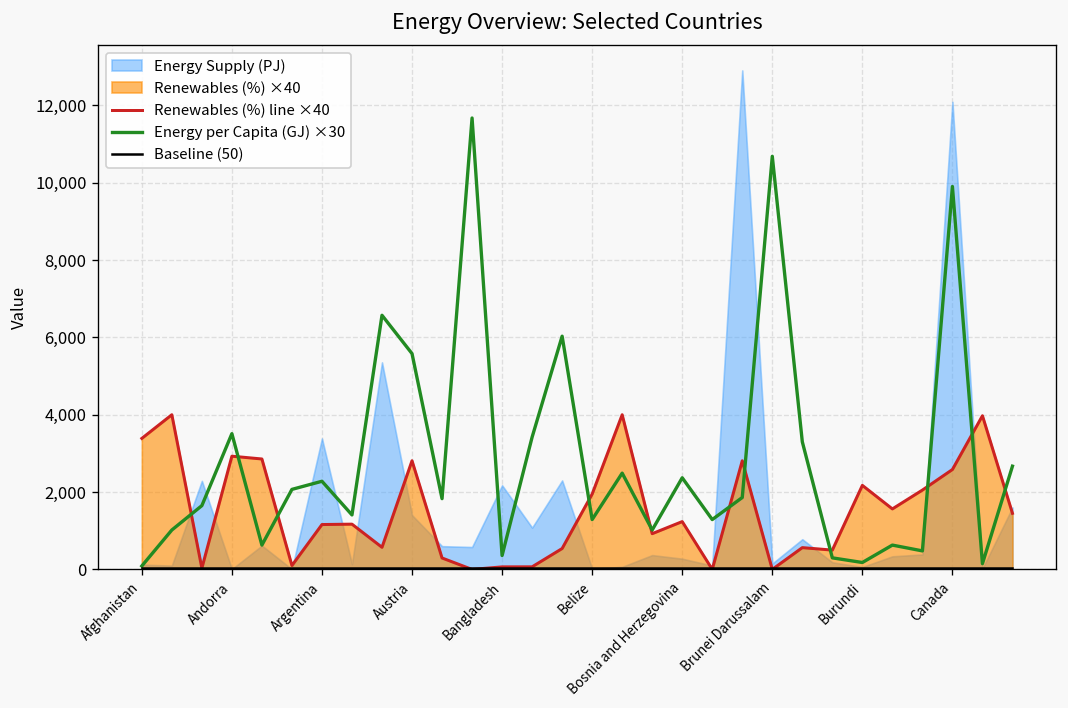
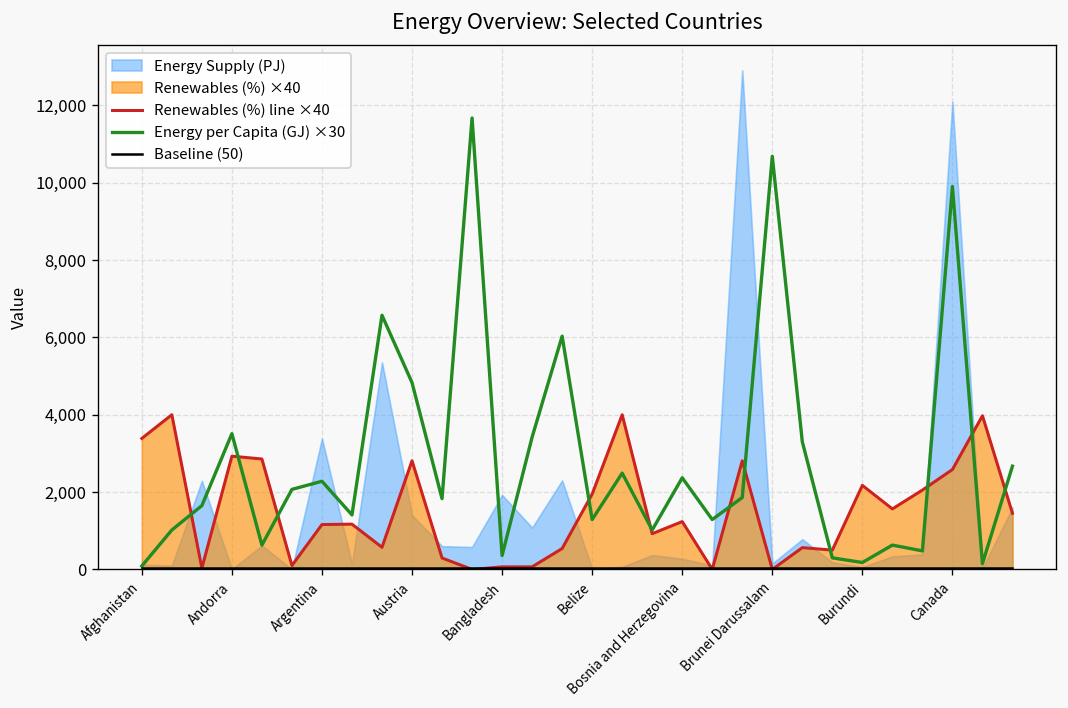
Energy per Capita (GJ) ×30, Austria: 5,600 -> 4,800
Energy Supply (PJ), Bangladesh: 2,200 -> 1,900
